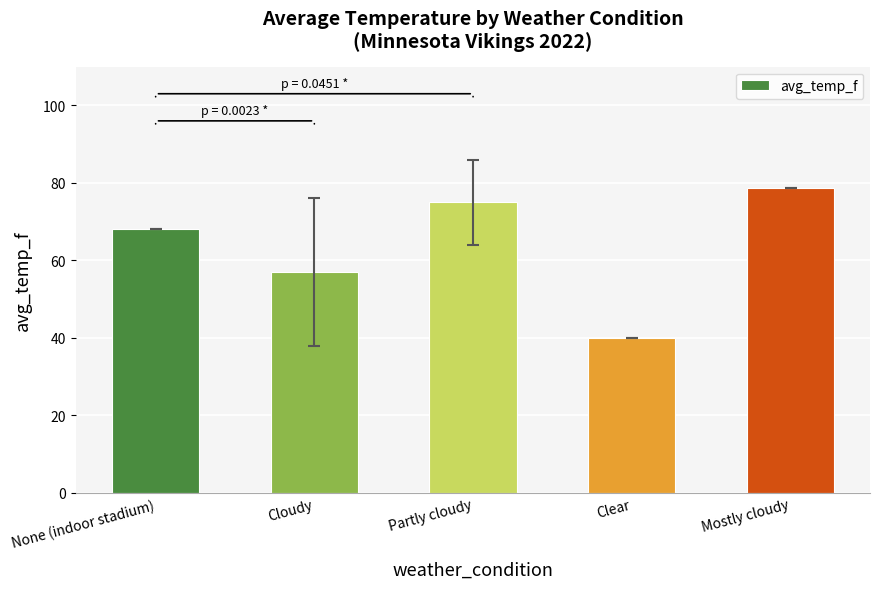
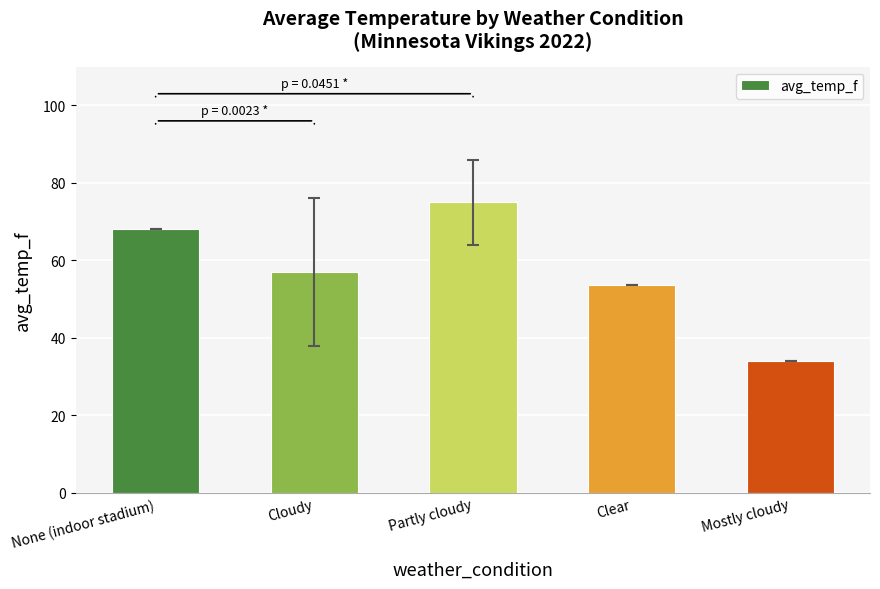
avg_temp_f, Clear: 40 -> 54
avg_temp_f, Mostly cloudy: 79 -> 34
